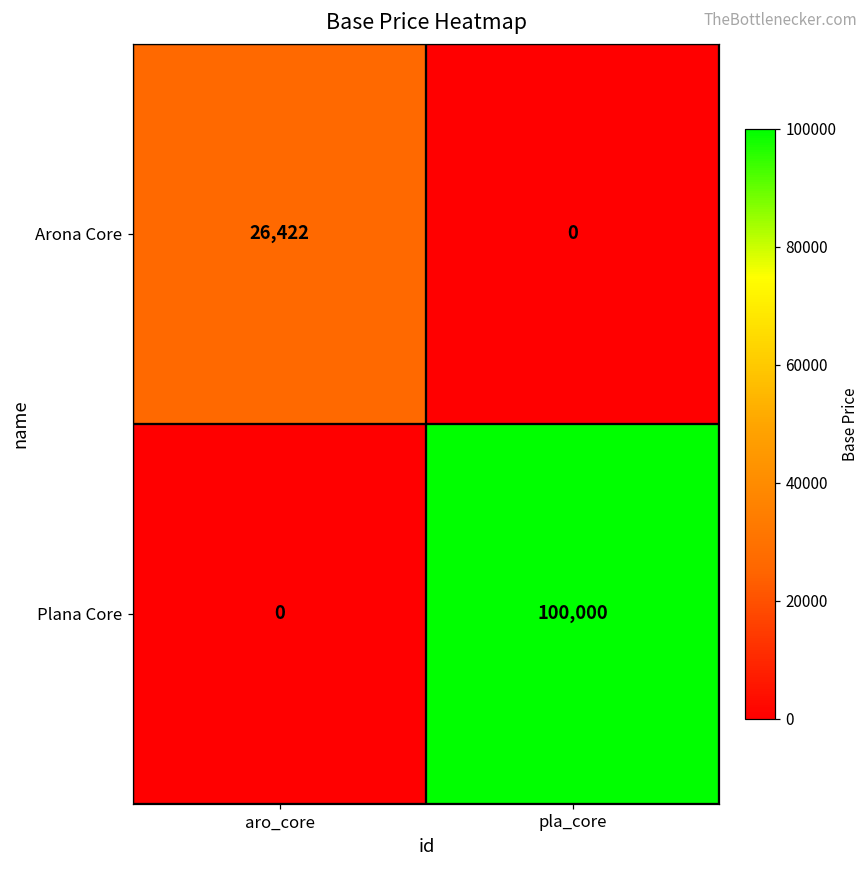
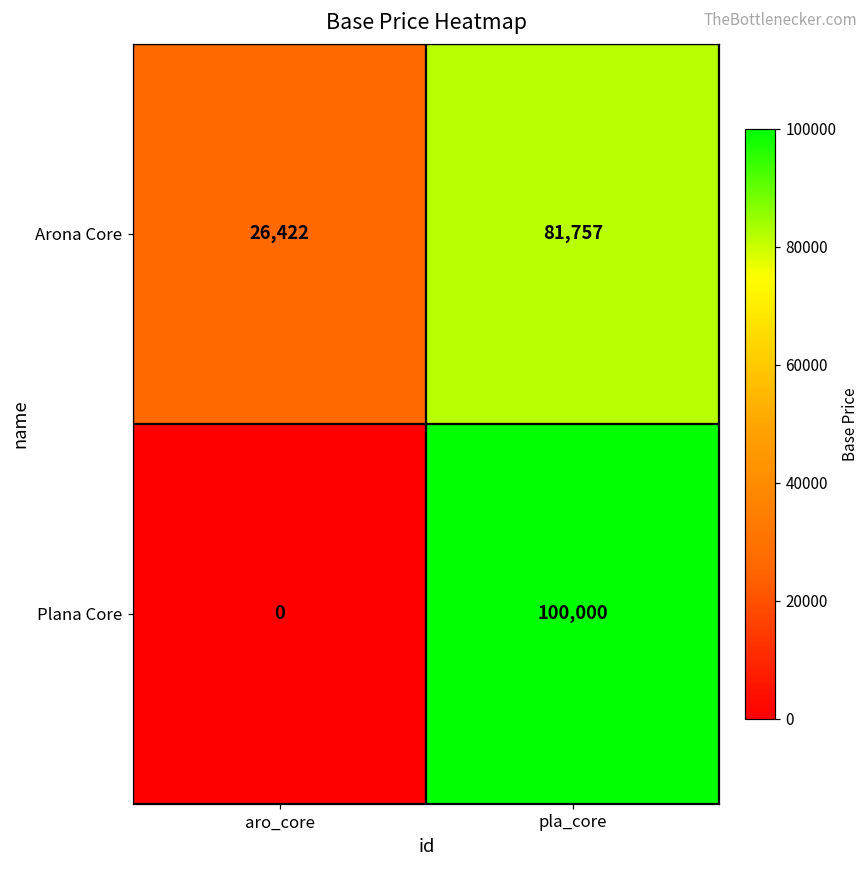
Arona Core, pla_core: 0 -> 81,757
